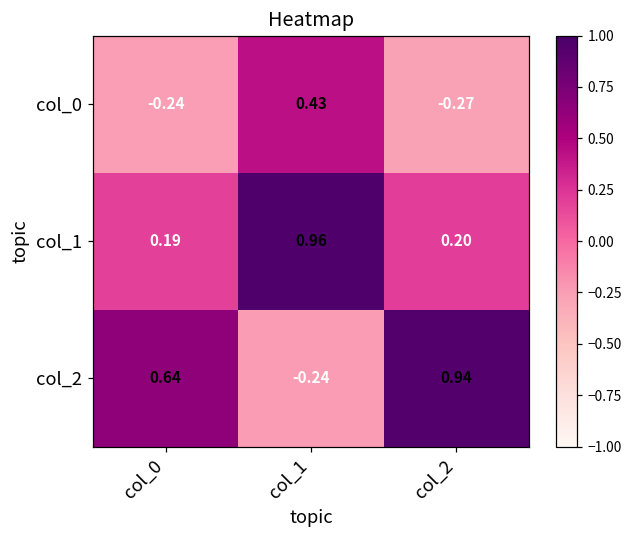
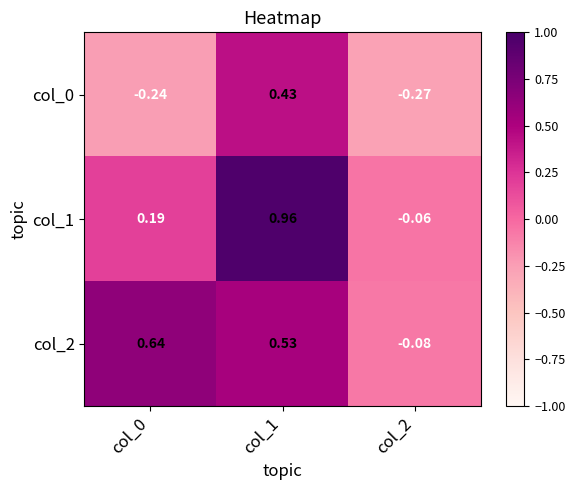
col_1, col_2: 0.20 -> -0.06
col_2, col_1: -0.24 -> 0.53
col_2, col_2: 0.94 -> -0.08
